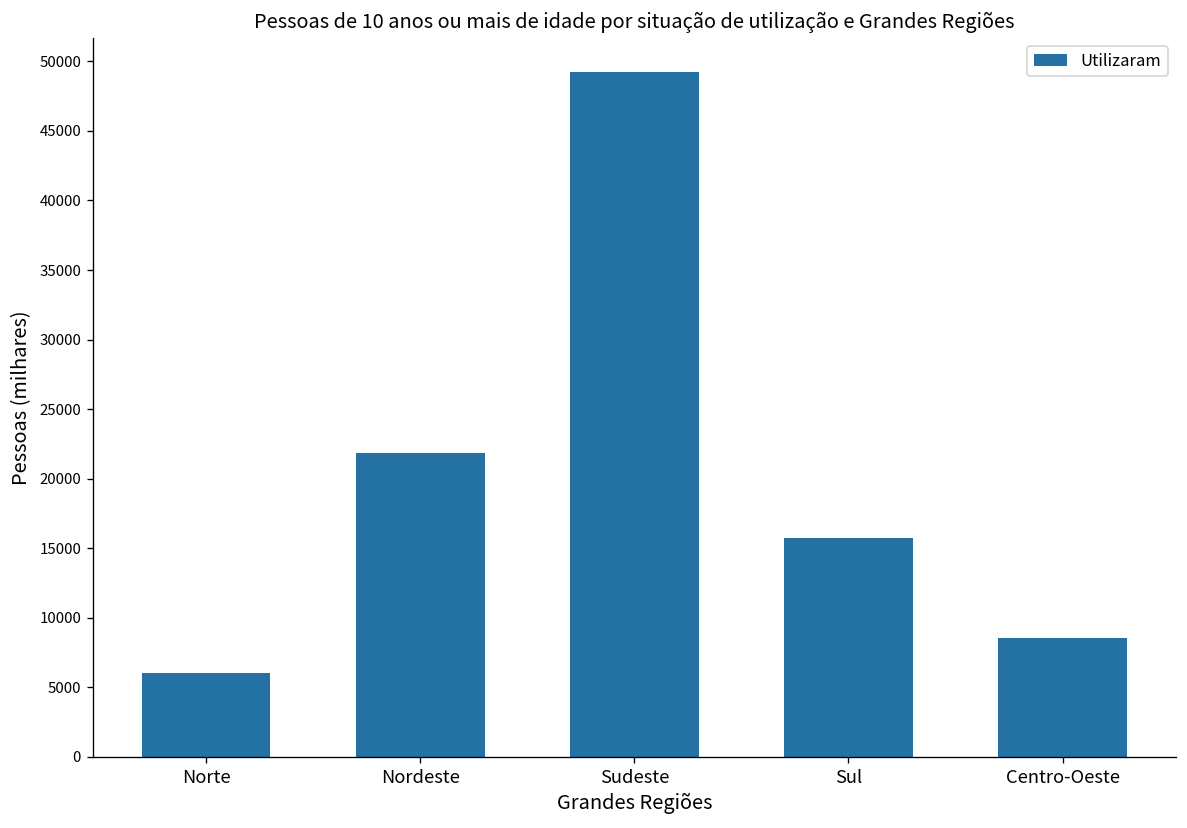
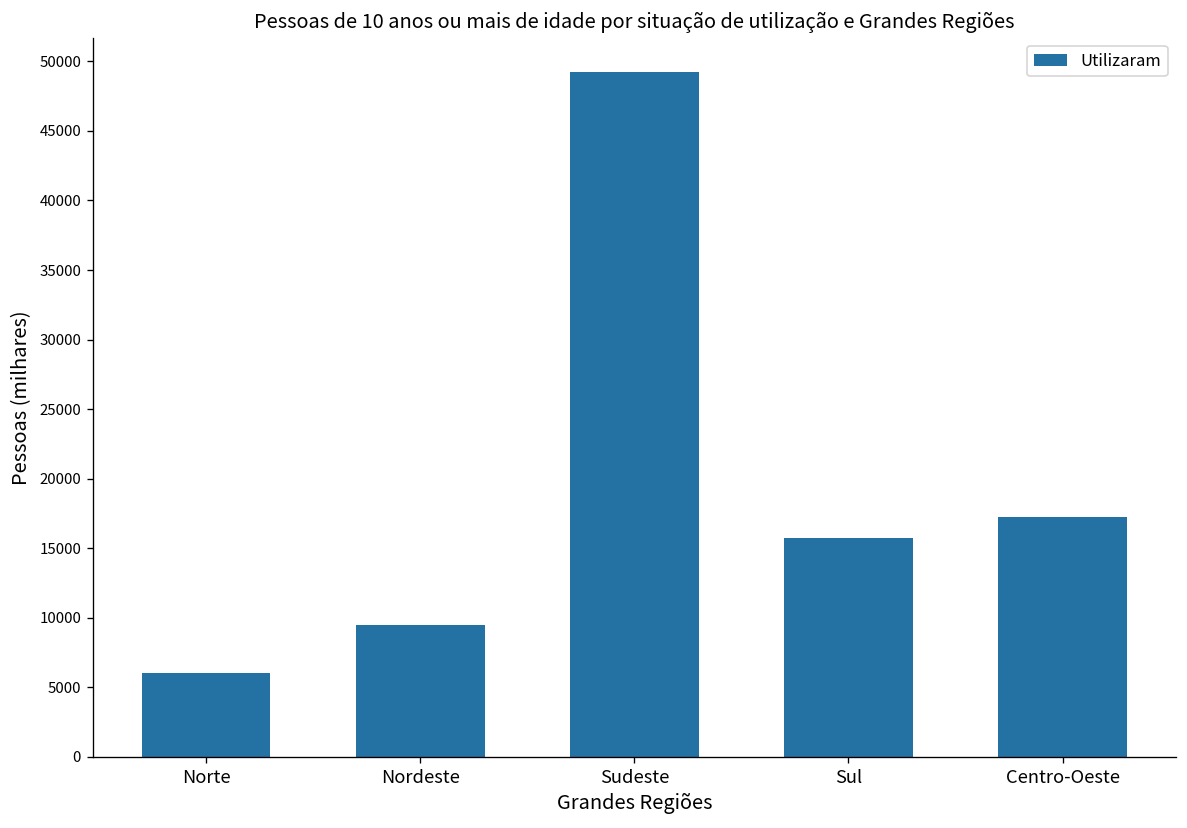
Nordeste: 21800 -> 9500
Centro-Oeste: 8500 -> 17200
